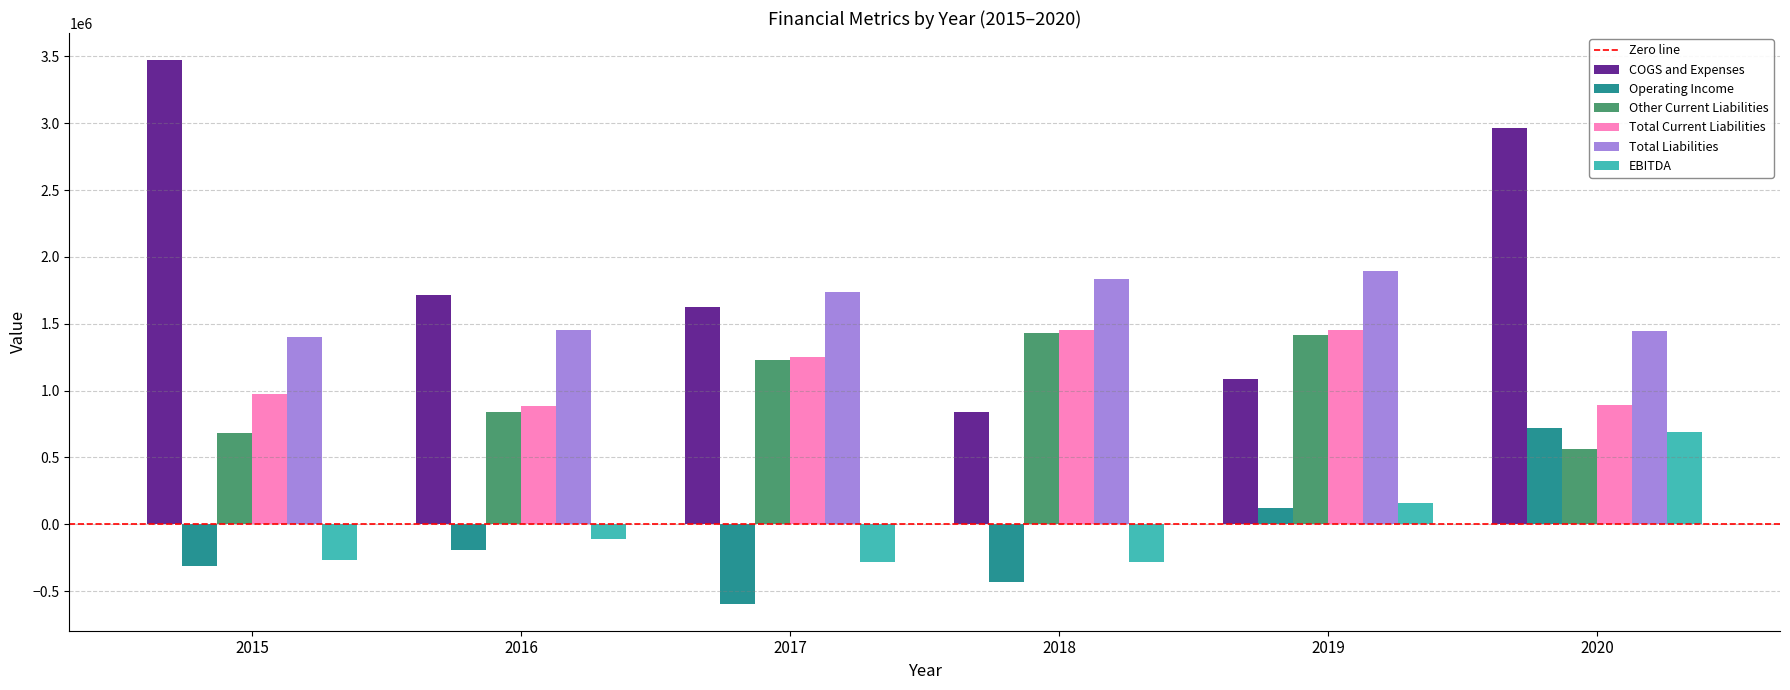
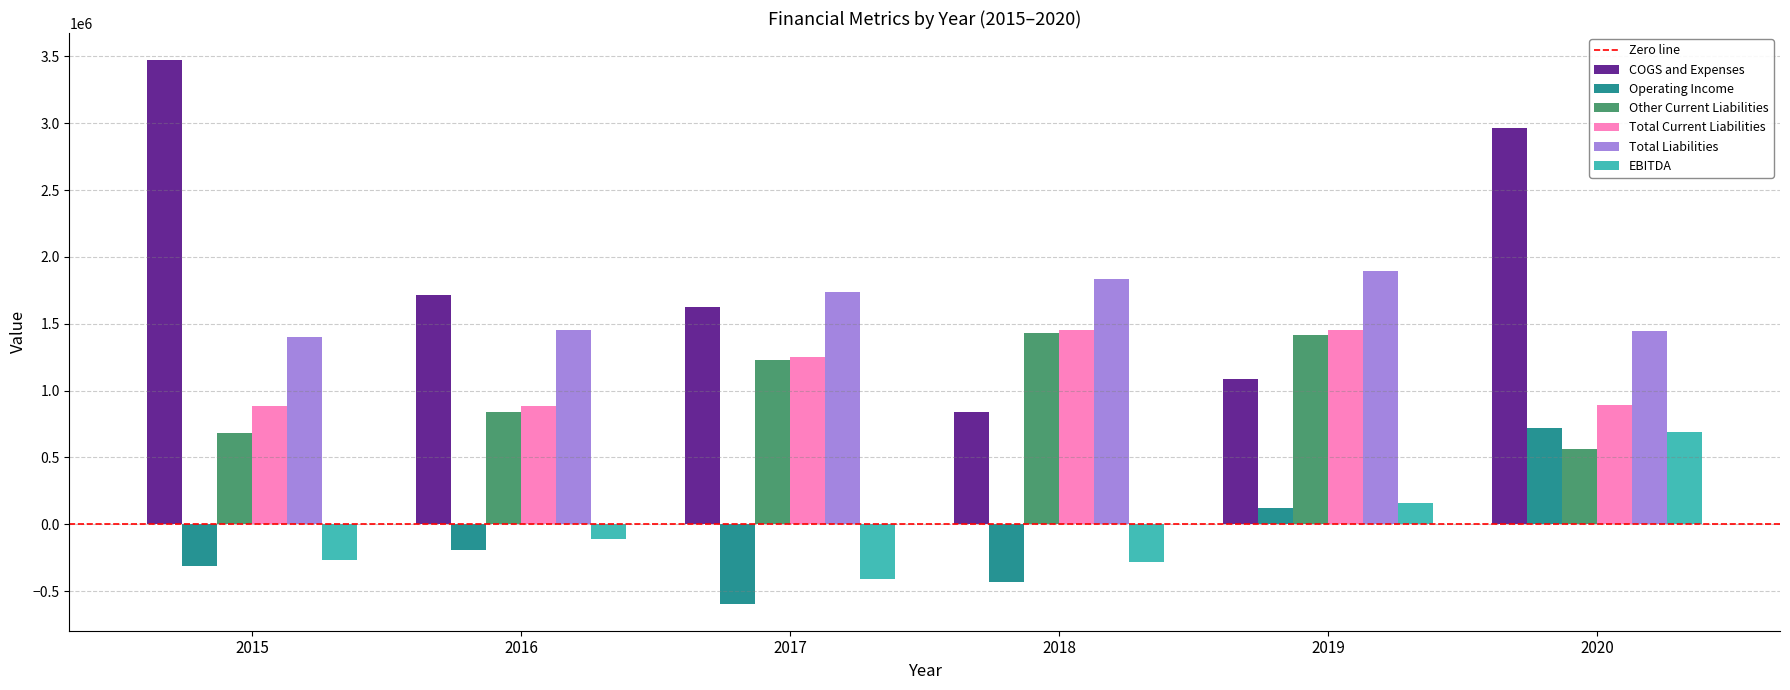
Total Current Liabilities, 2015: 970000 -> 890000
EBITDA, 2017: -280000 -> -410000
